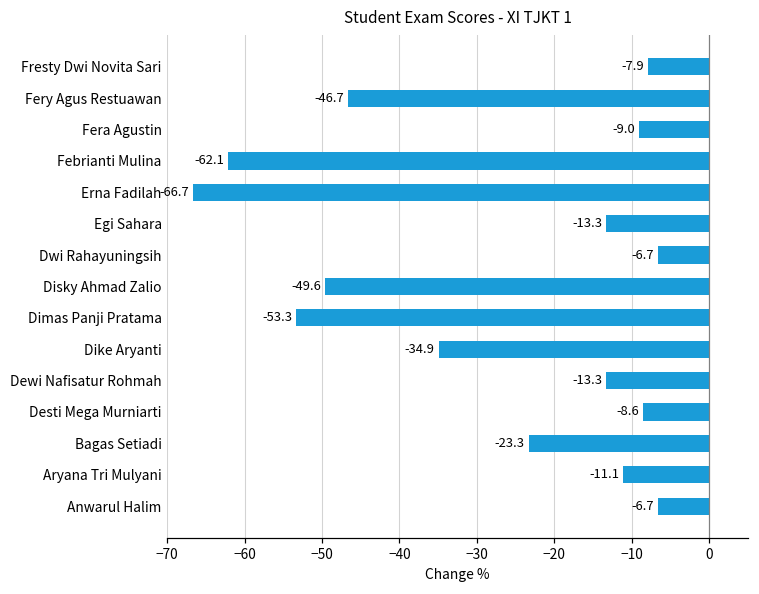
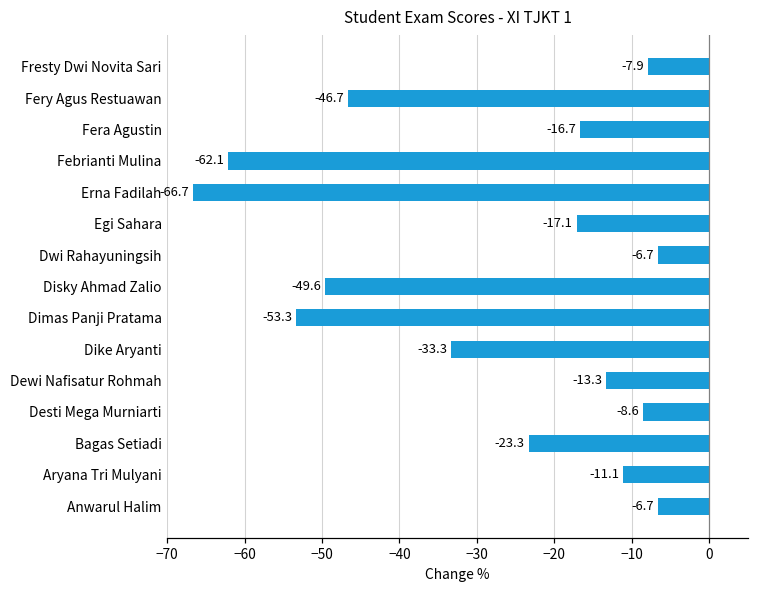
Fera Agustin: -9.0 -> -16.7
Egi Sahara: -13.3 -> -17.1
Dike Aryanti: -34.9 -> -33.3
